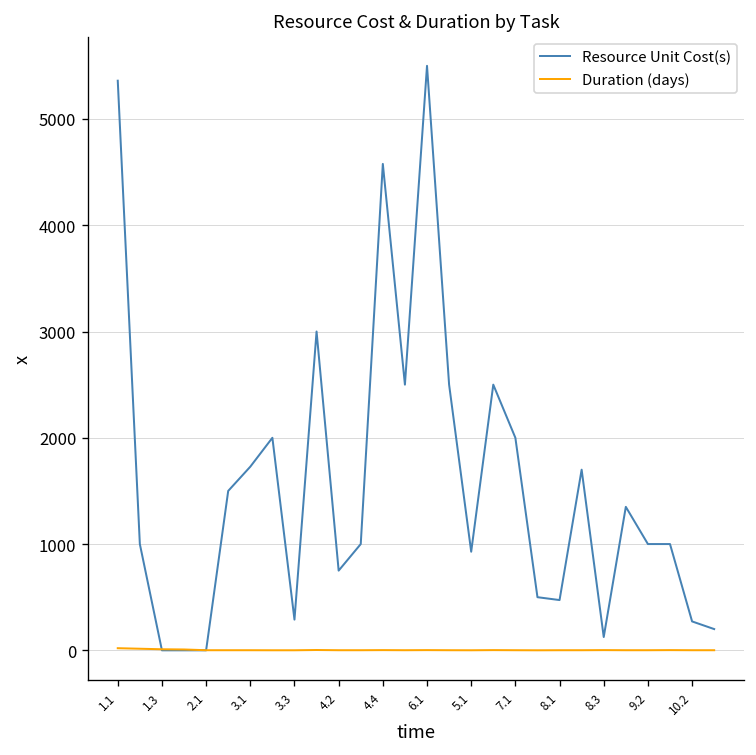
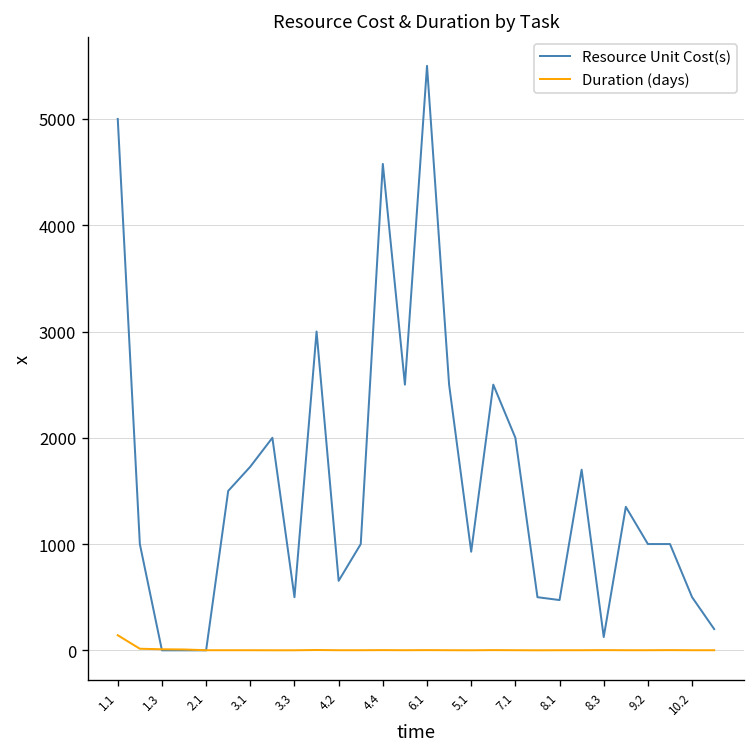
Resource Unit Cost(s), 1.1: 5400 -> 5000
Duration (days), 1.1: 0 -> 100
Resource Unit Cost(s), 3.3: 300 -> 500
Resource Unit Cost(s), 4.2: 800 -> 700
Resource Unit Cost(s), 10.2: 300 -> 500
